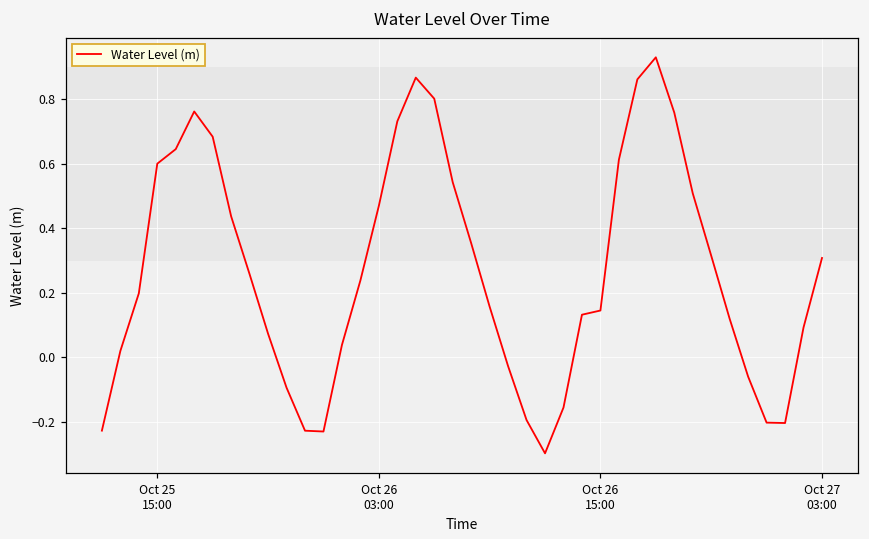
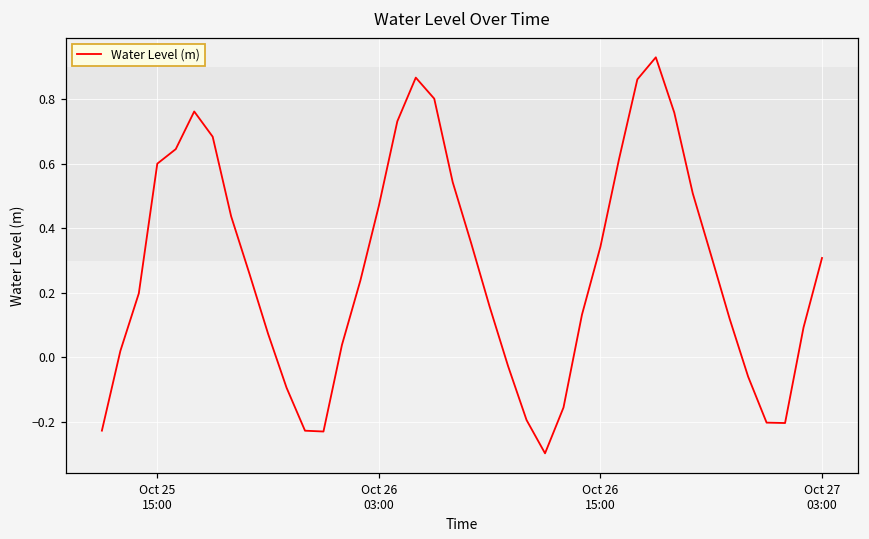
Oct 26 15:00: 0.15 -> 0.34
